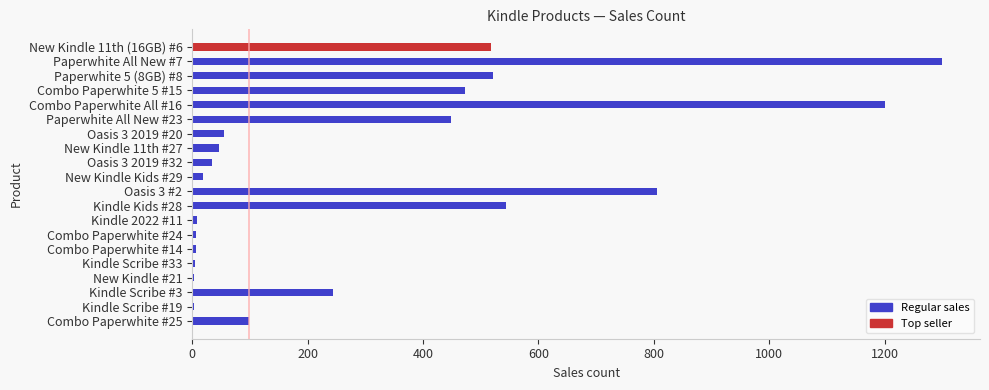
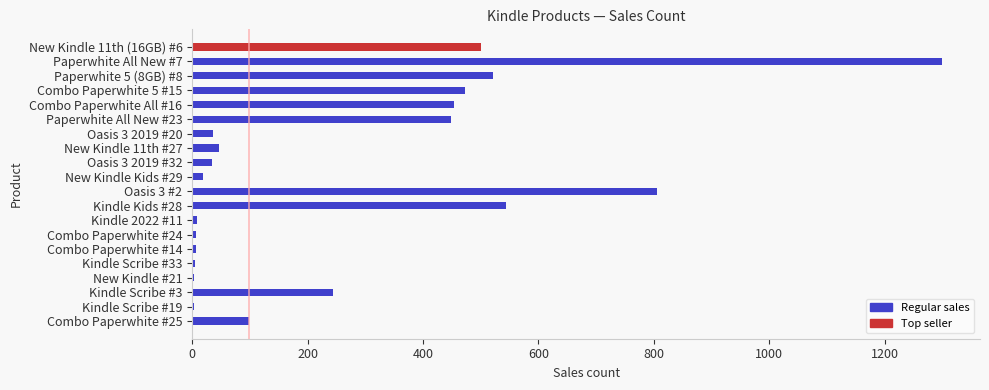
New Kindle 11th (16GB) #6: 520 -> 500
Combo Paperwhite All #16: 1200 -> 450
Oasis 3 2019 #20: 60 -> 40
